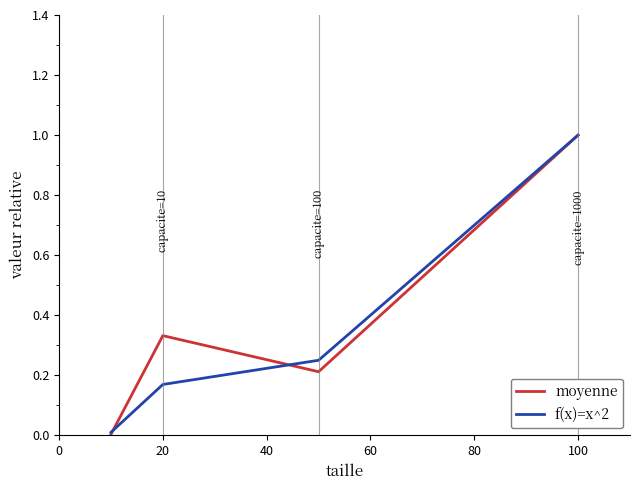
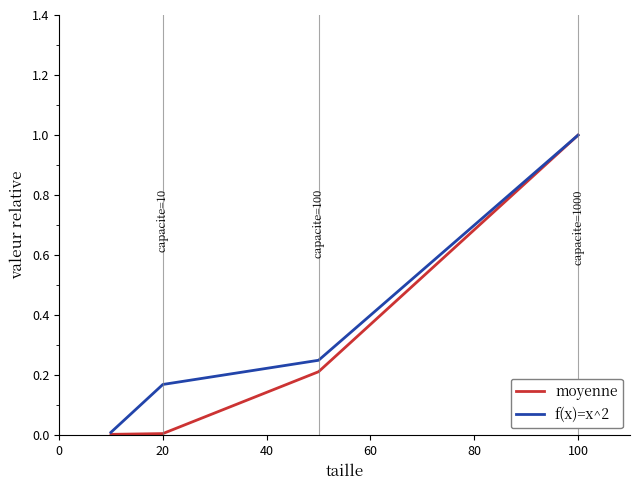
moyenne, 20: 0.33 -> 0.01
